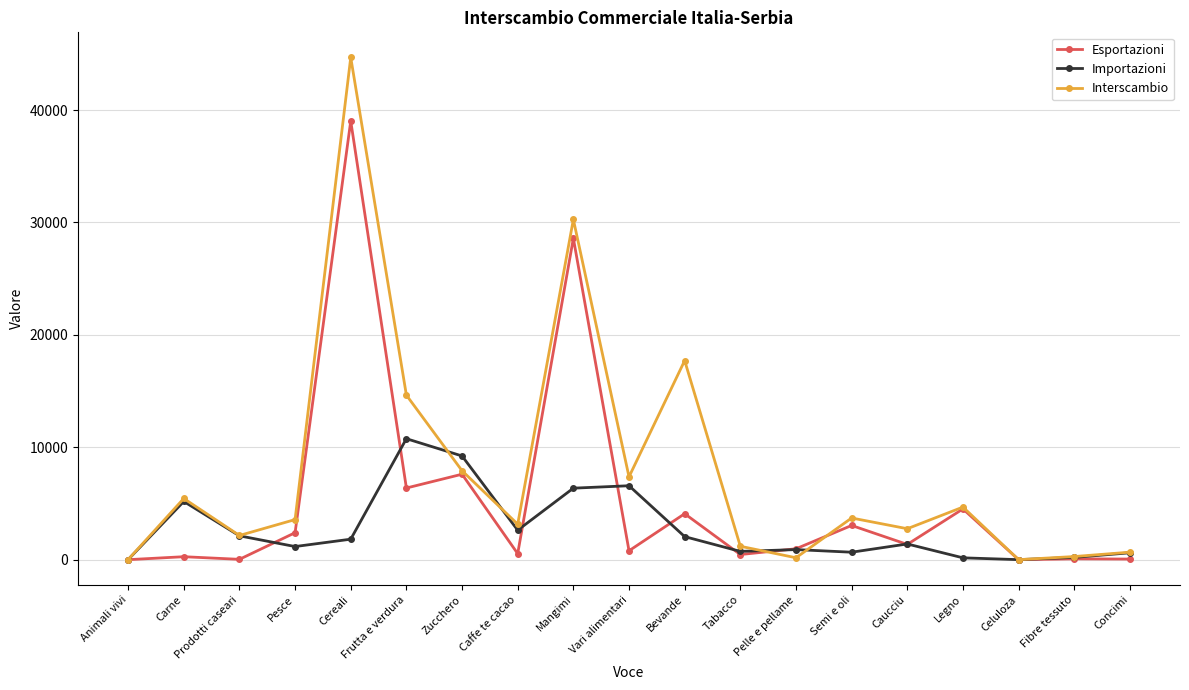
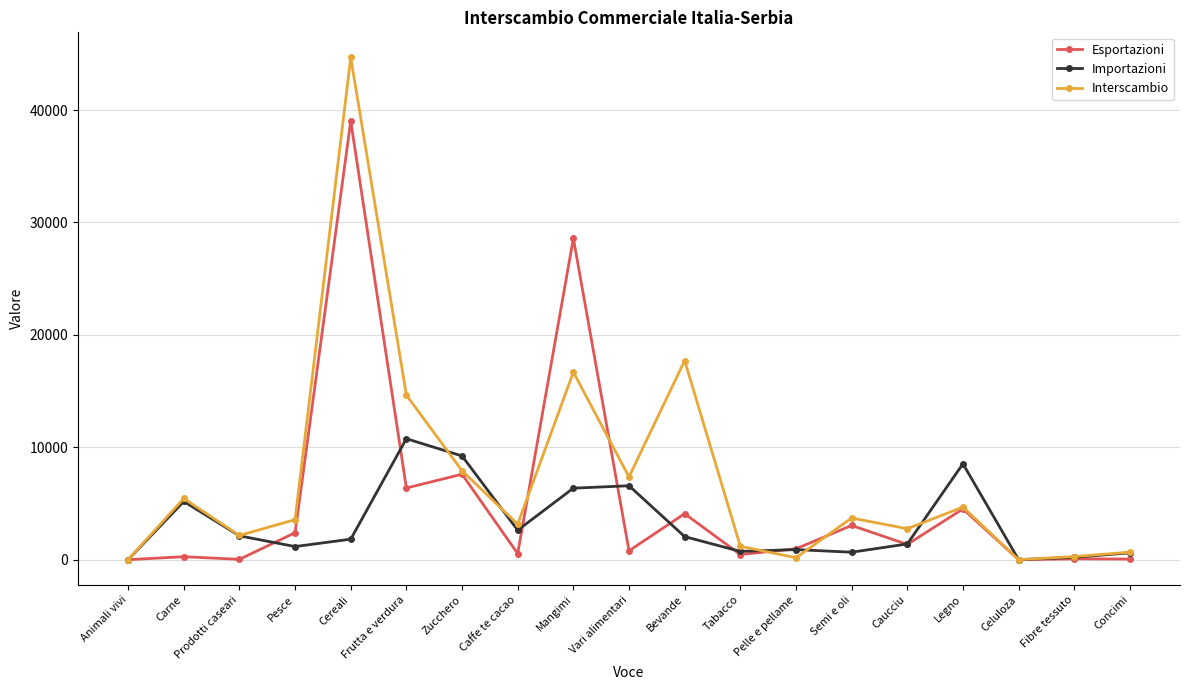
Interscambio, Mangimi: 30300 -> 16700
Importazioni, Legno: 200 -> 8500
